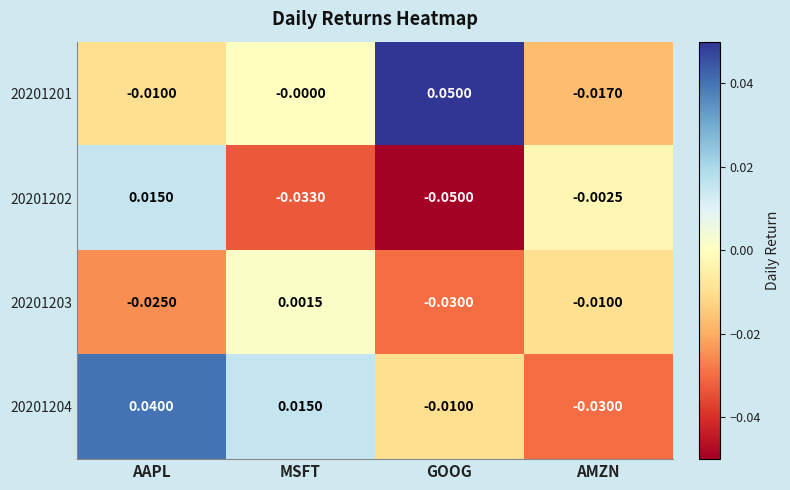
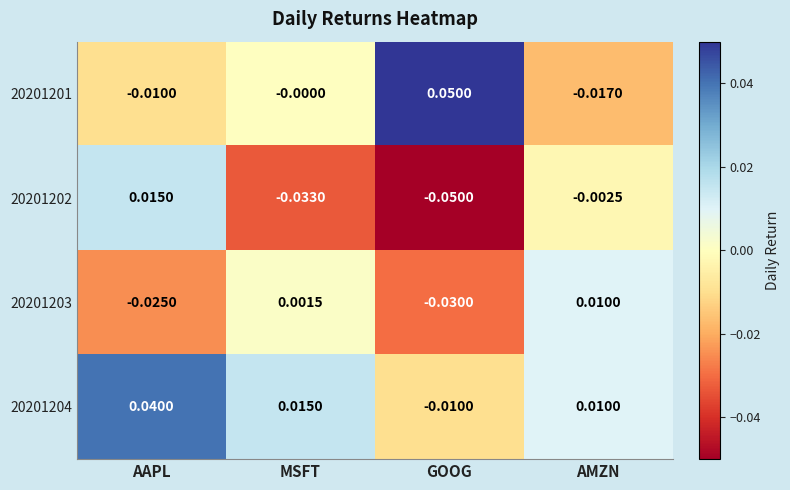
20201203, AMZN: -0.0100 -> 0.0100
20201204, AMZN: -0.0300 -> 0.0100
